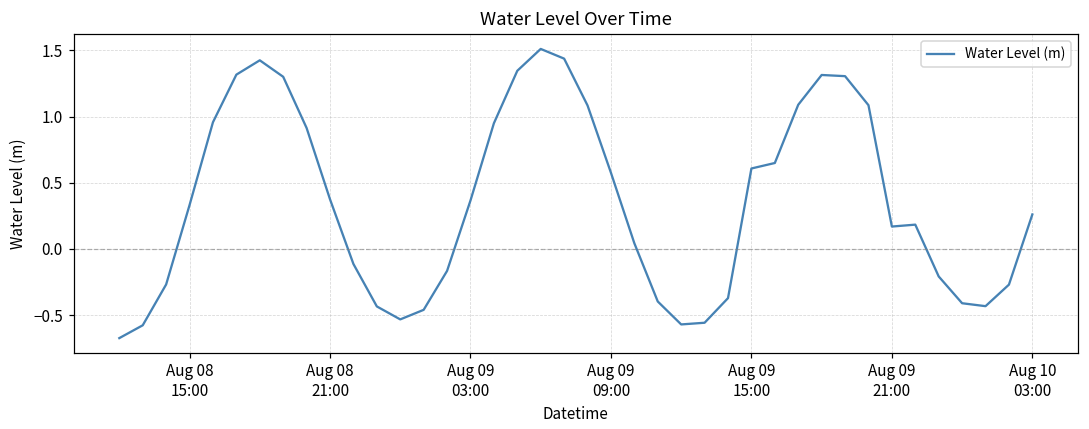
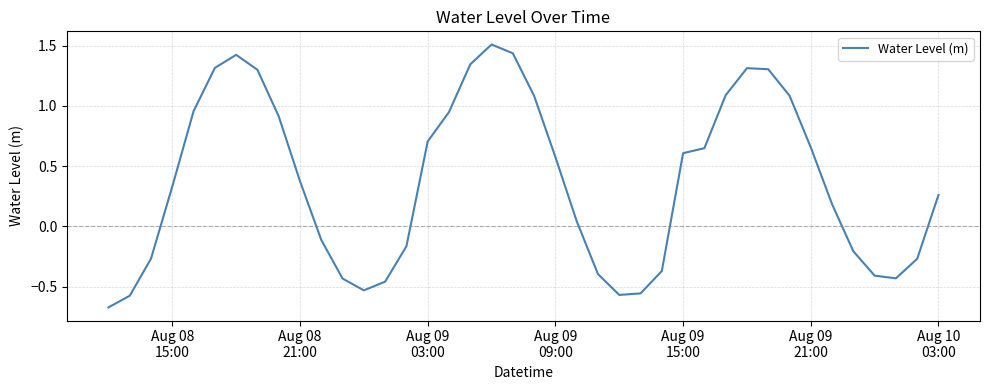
Aug 09 03:00: 0.37 -> 0.71
Aug 09 21:00: 0.17 -> 0.66
